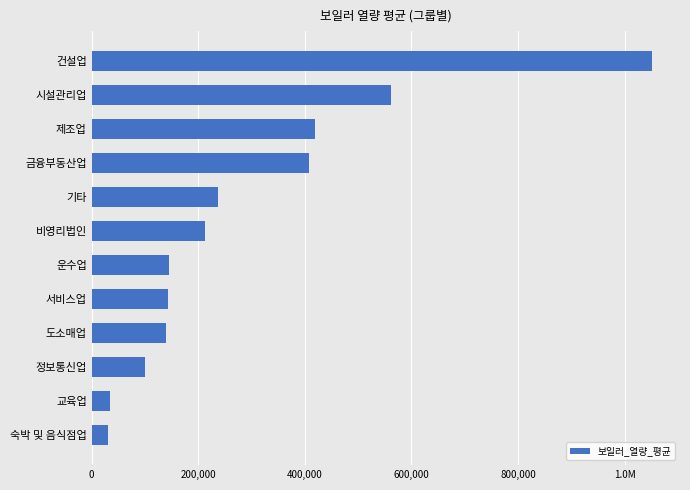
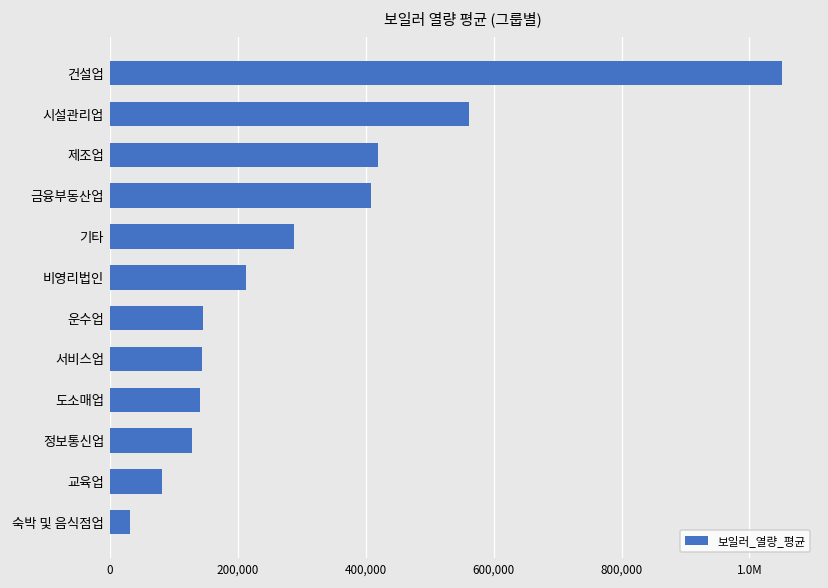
기타: 240,000 -> 290,000
정보통신업: 100,000 -> 130,000
교육업: 30,000 -> 80,000
